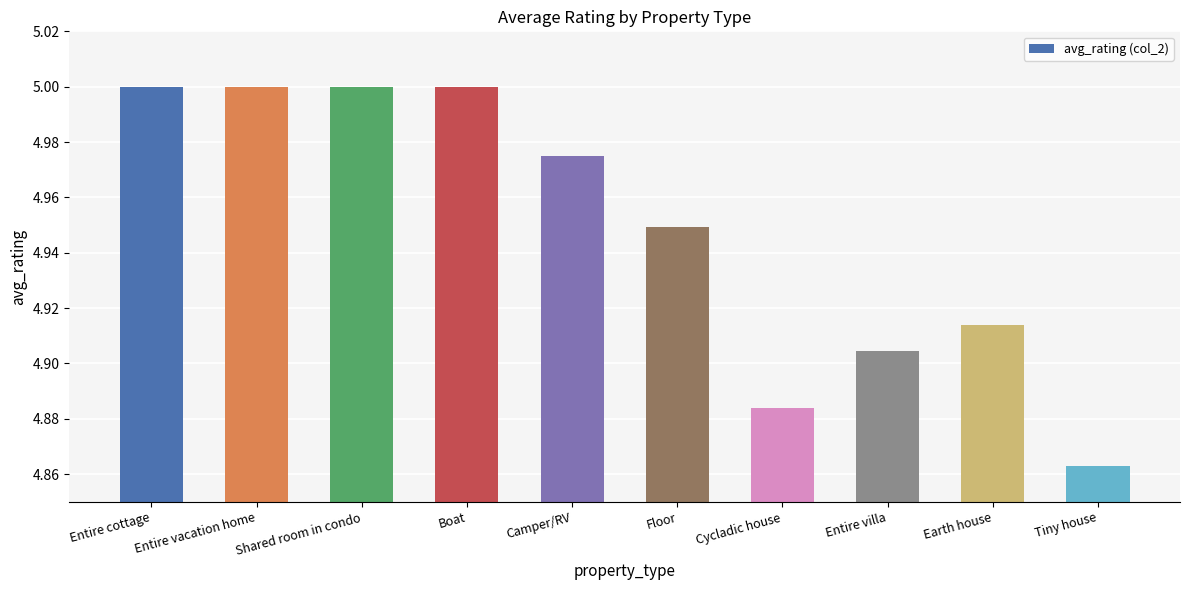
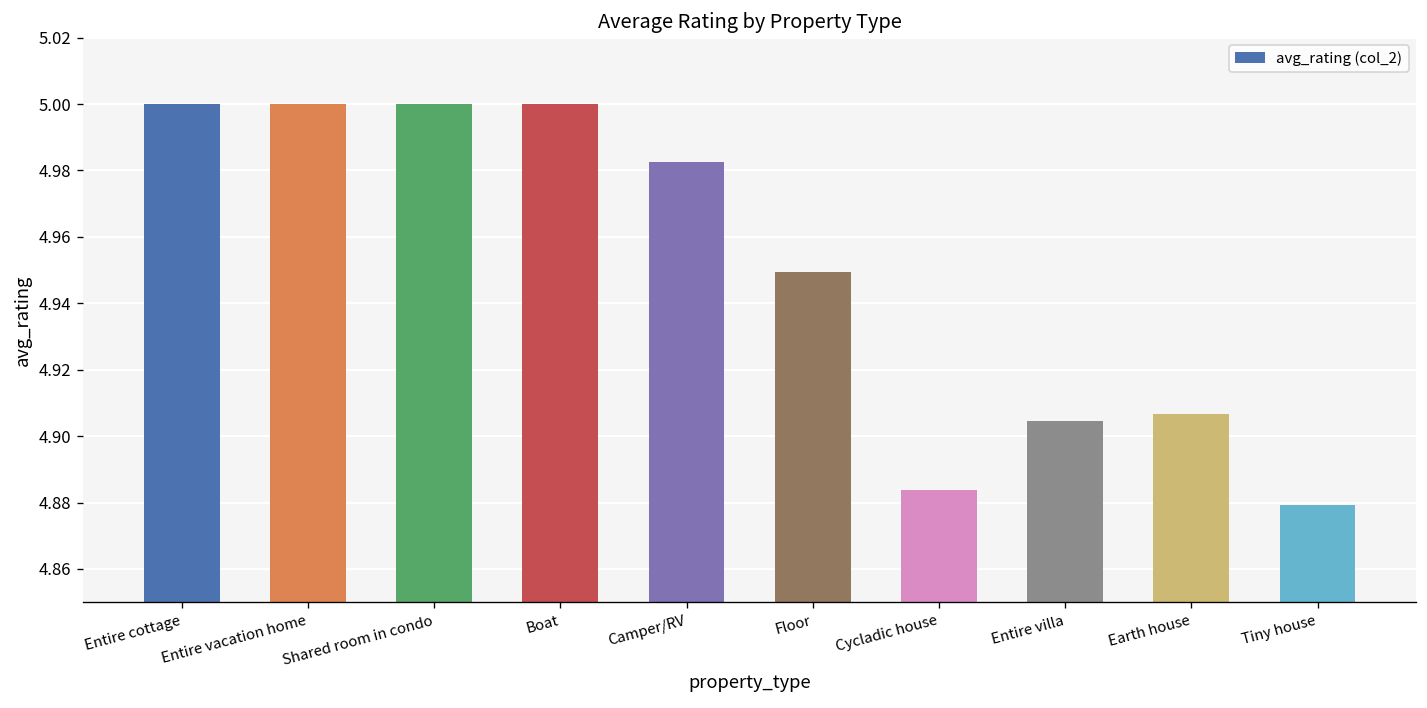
Camper/RV: 4.975 -> 4.982
Earth house: 4.914 -> 4.907
Tiny house: 4.863 -> 4.879
